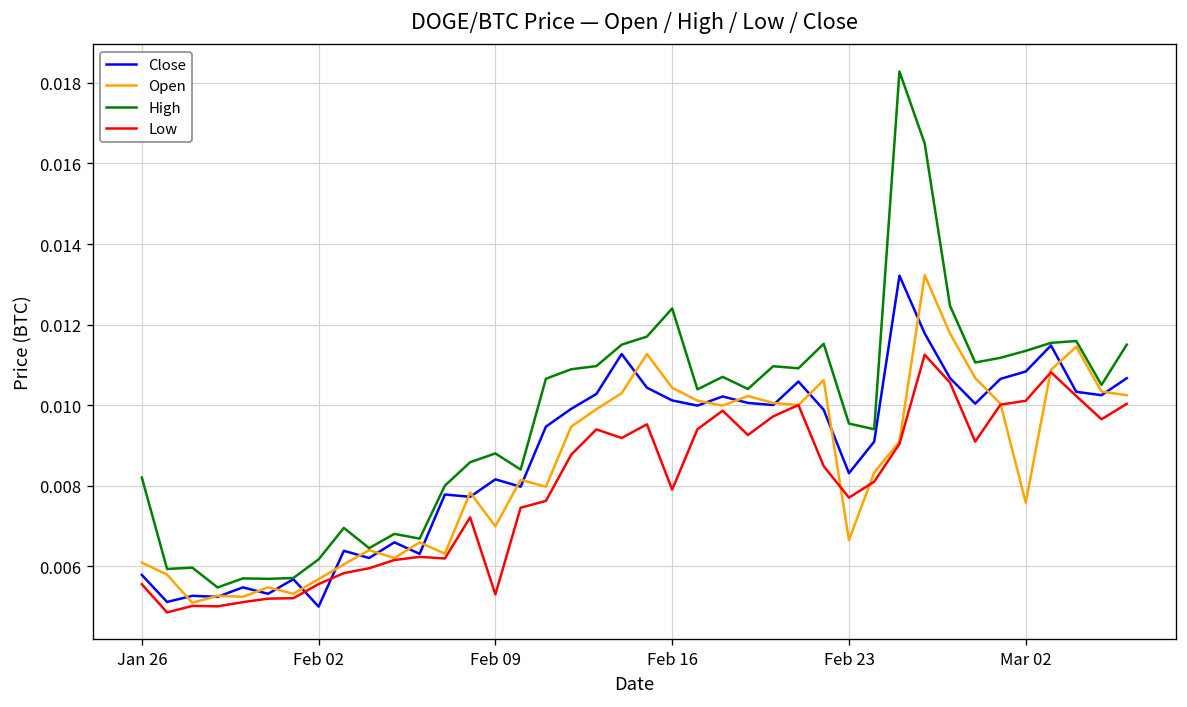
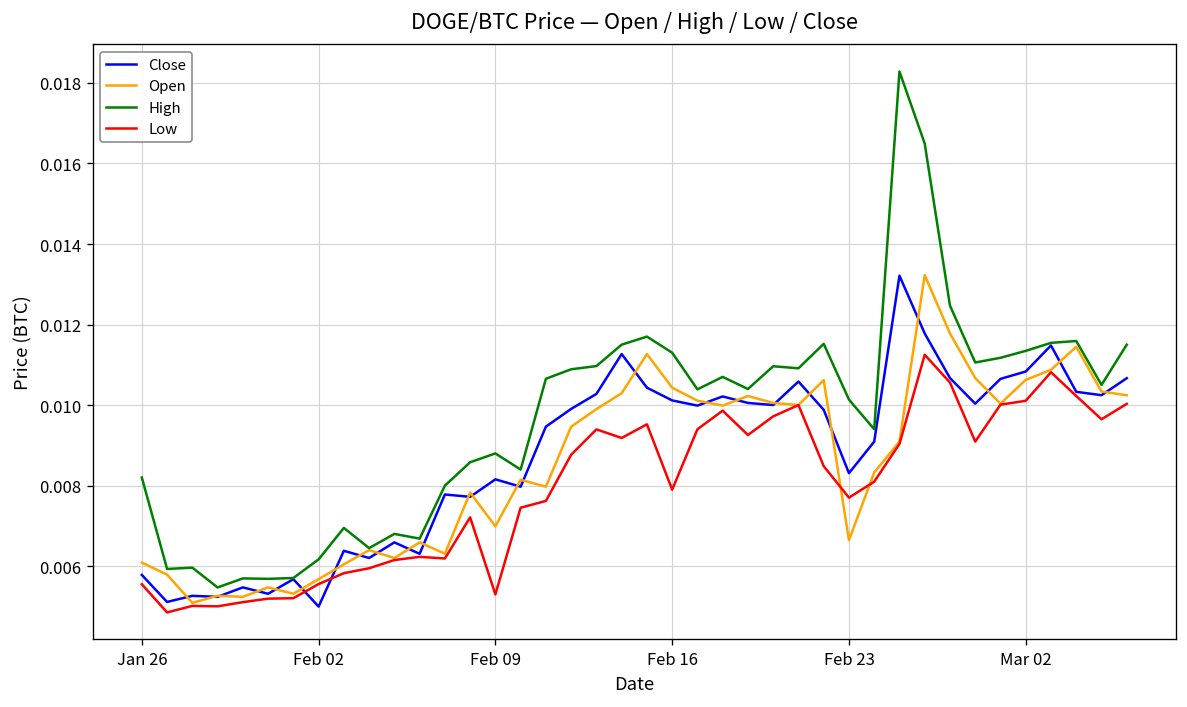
High, Feb 16: 0.0124 -> 0.0113
High, Feb 23: 0.0095 -> 0.0101
Open, Mar 02: 0.0076 -> 0.0106
